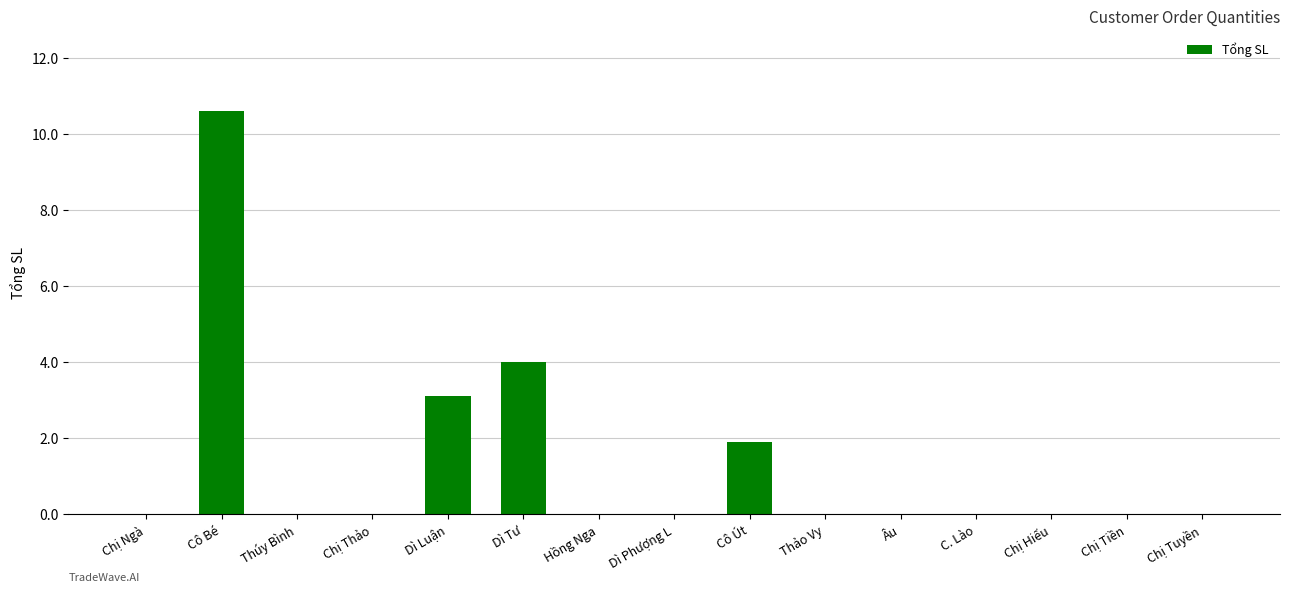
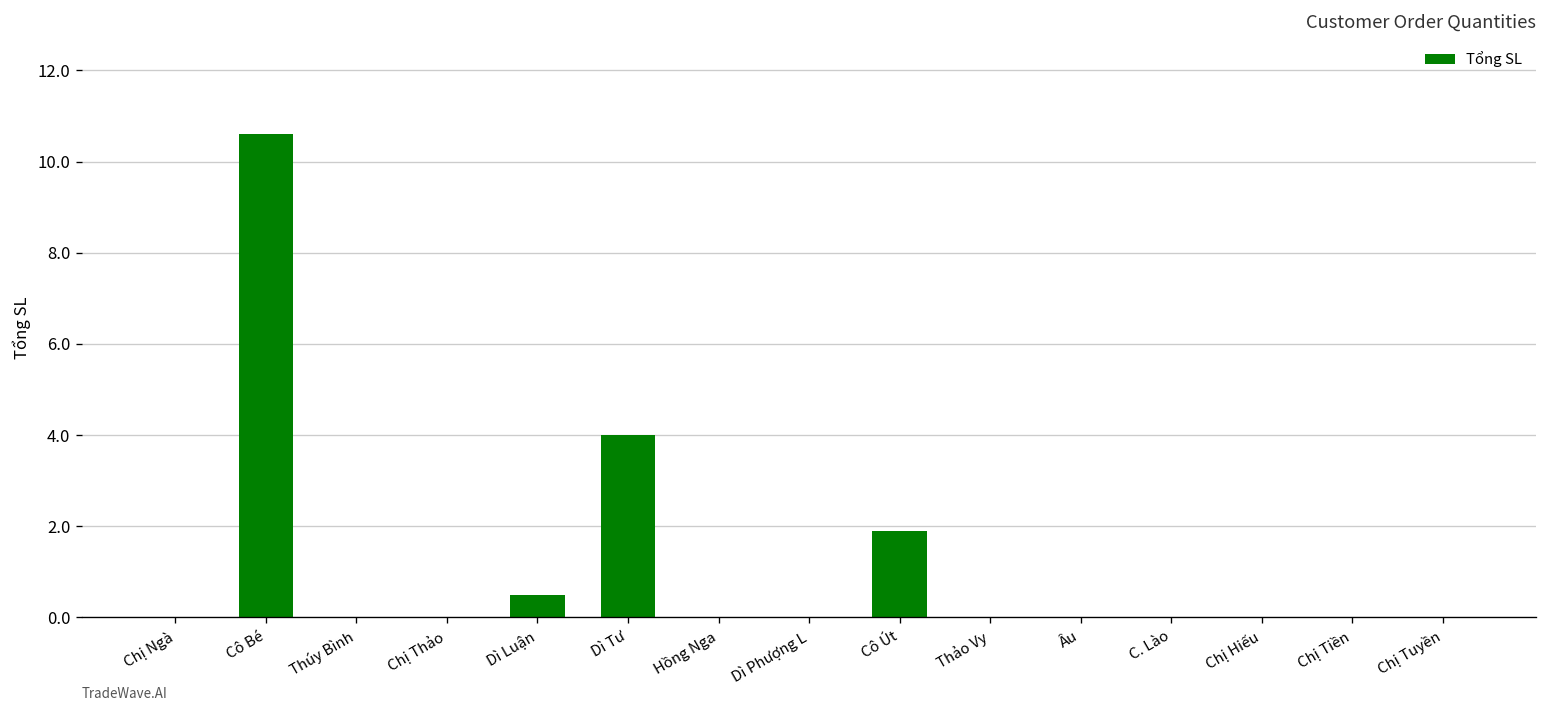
Dì Luận: 3.1 -> 0.5
